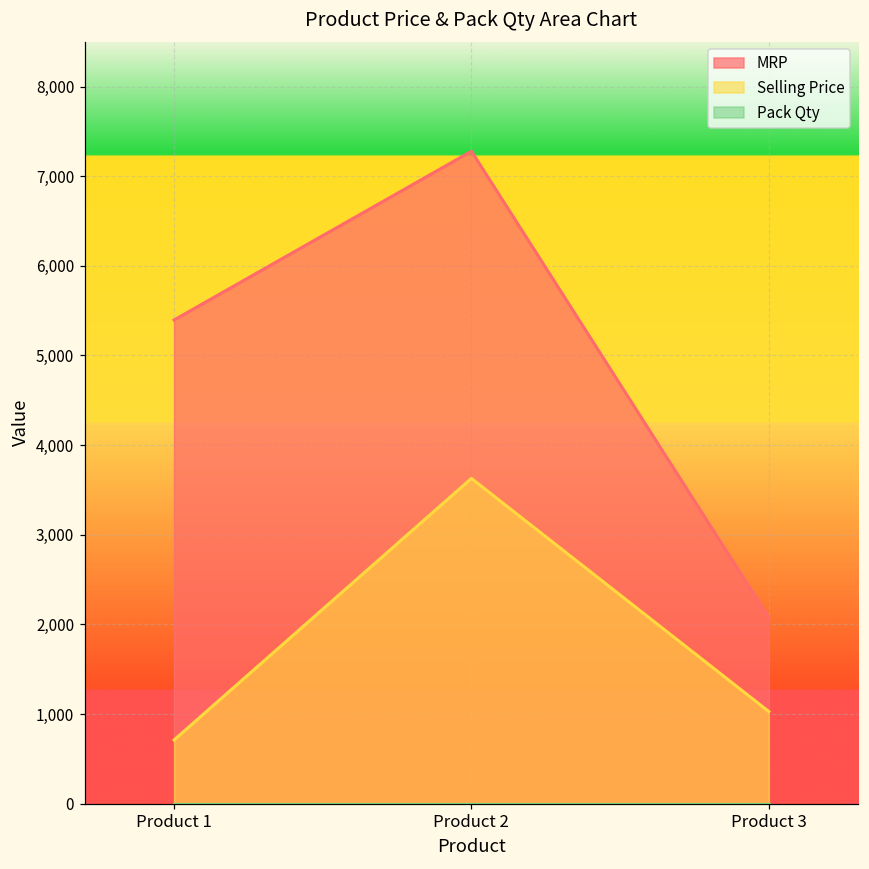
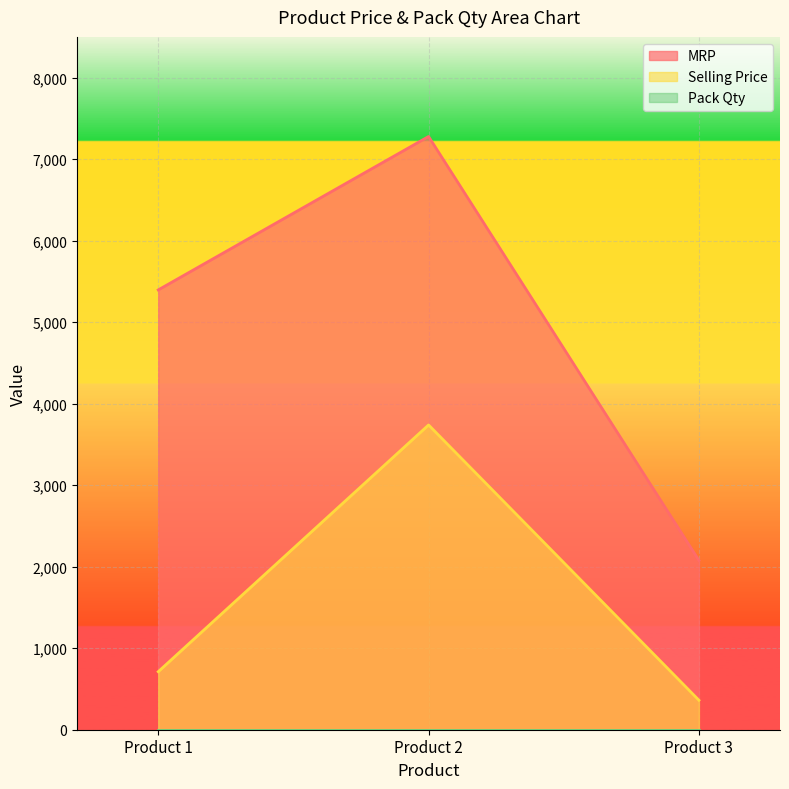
Selling Price, Product 2: 3,600 -> 3,700
Selling Price, Product 3: 1,000 -> 400
